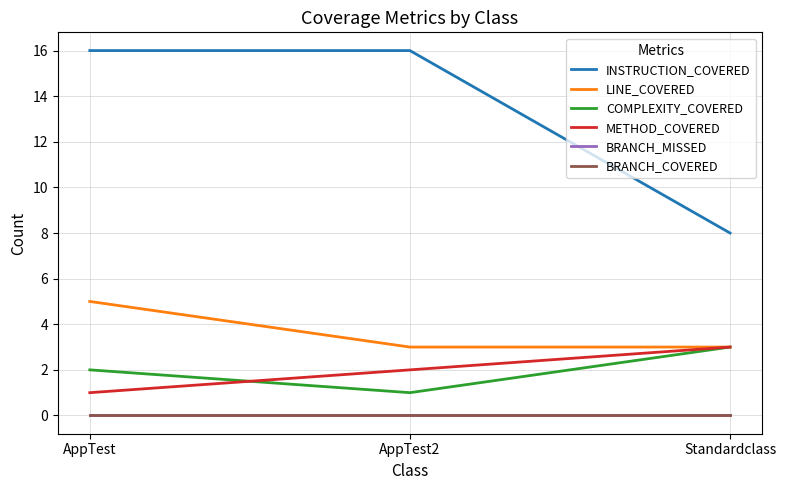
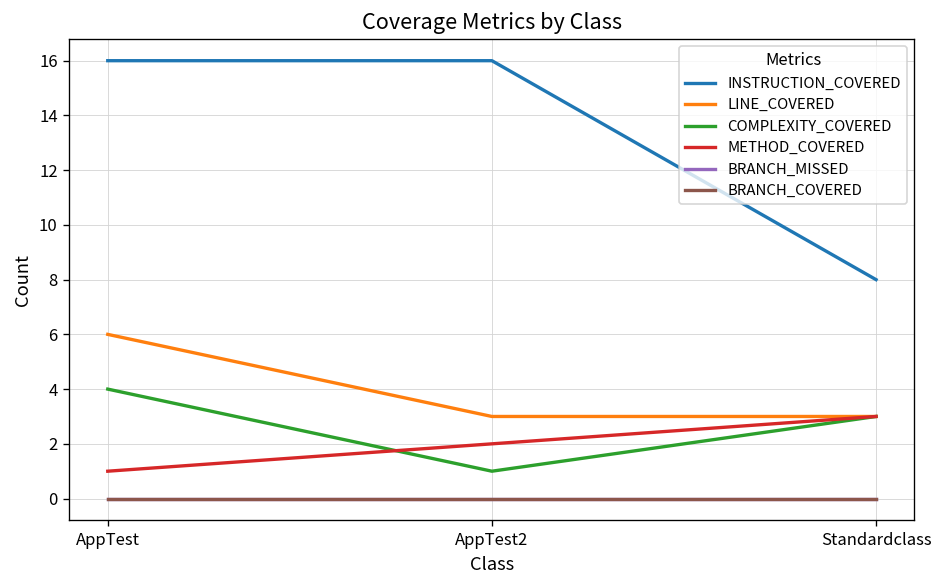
LINE_COVERED, AppTest: 5 -> 6
COMPLEXITY_COVERED, AppTest: 2 -> 4
